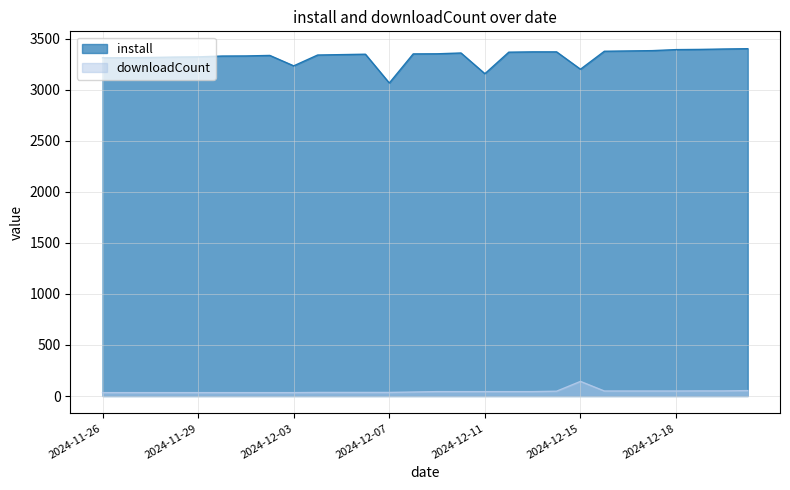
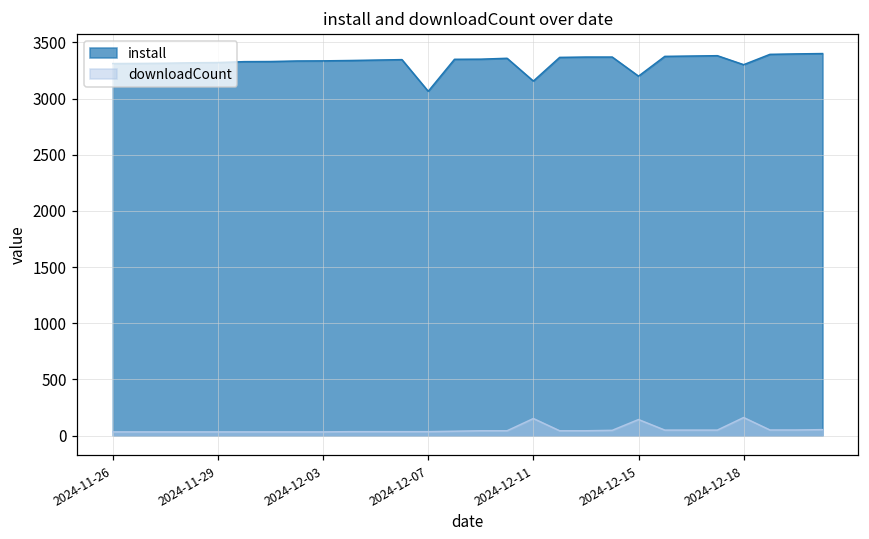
install, 2024-12-03: 3230 -> 3340
downloadCount, 2024-12-11: 40 -> 150
install, 2024-12-18: 3390 -> 3300
downloadCount, 2024-12-18: 50 -> 160
